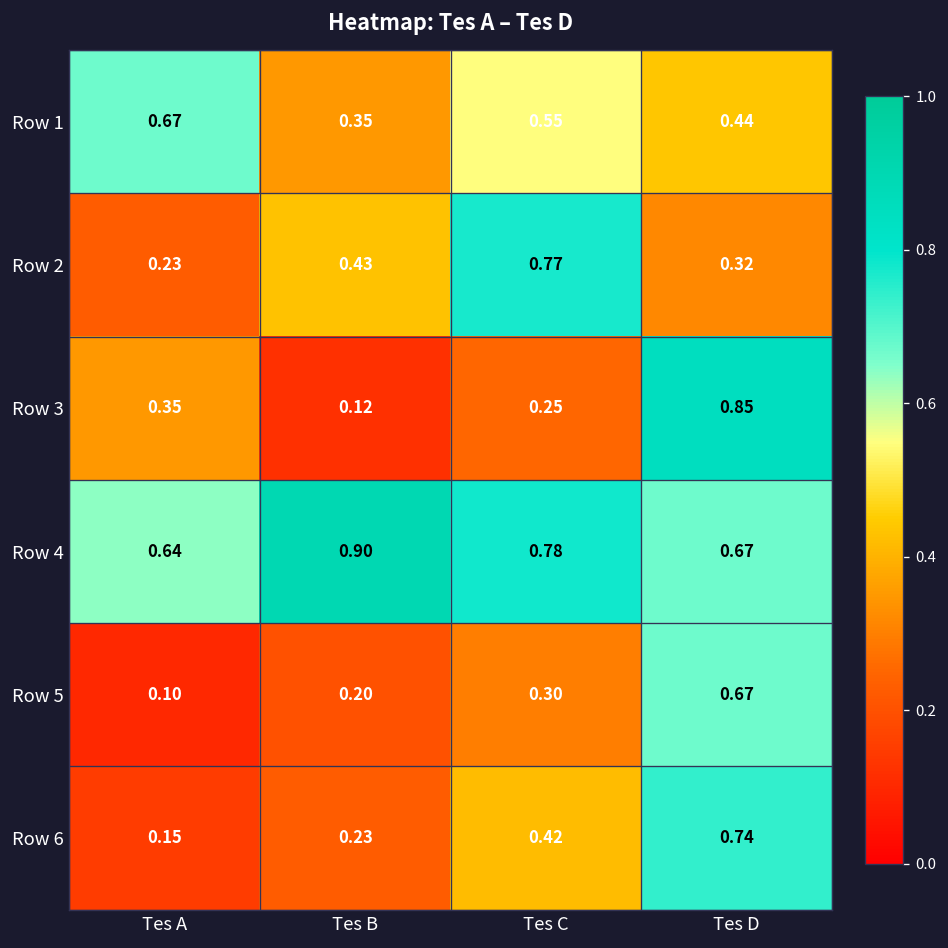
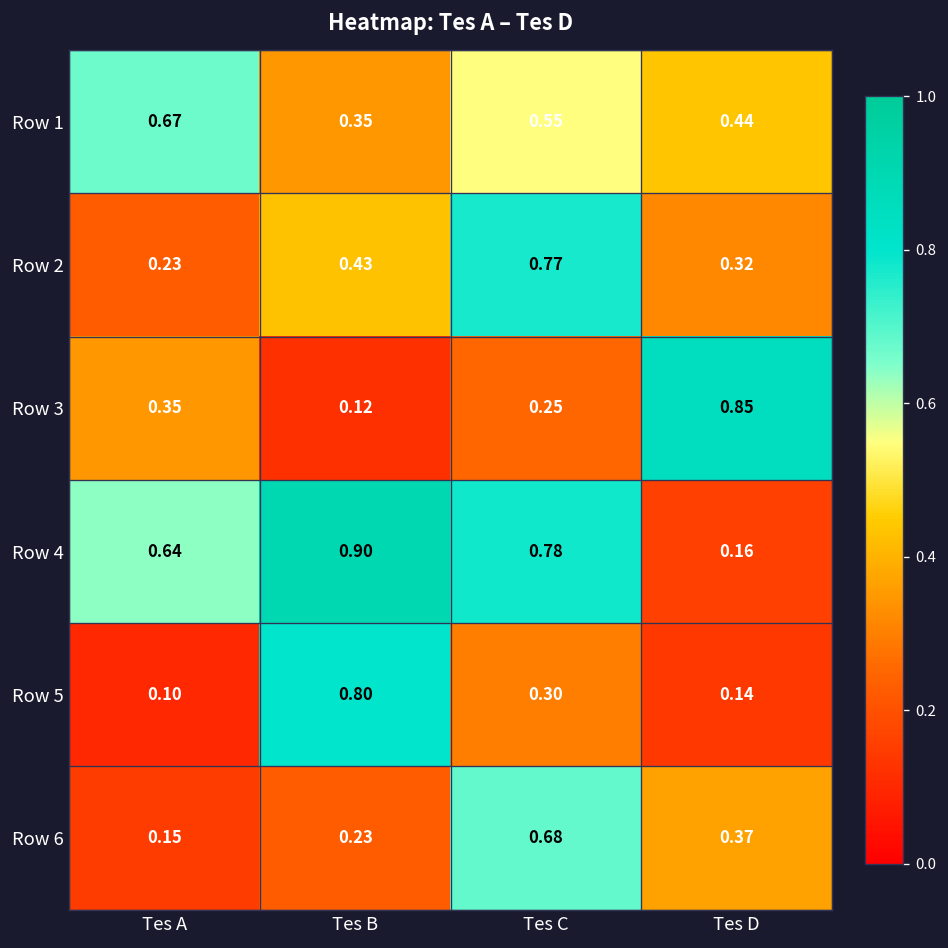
Row 4, Tes D: 0.67 -> 0.16
Row 5, Tes B: 0.20 -> 0.80
Row 5, Tes D: 0.67 -> 0.14
Row 6, Tes C: 0.42 -> 0.68
Row 6, Tes D: 0.74 -> 0.37
